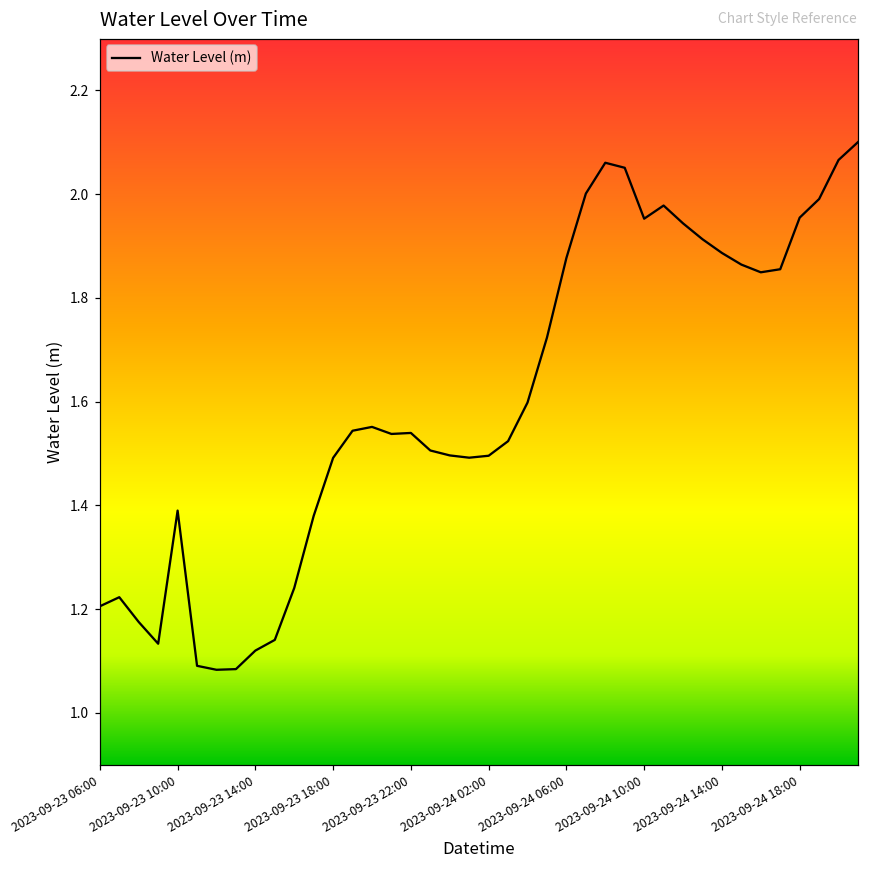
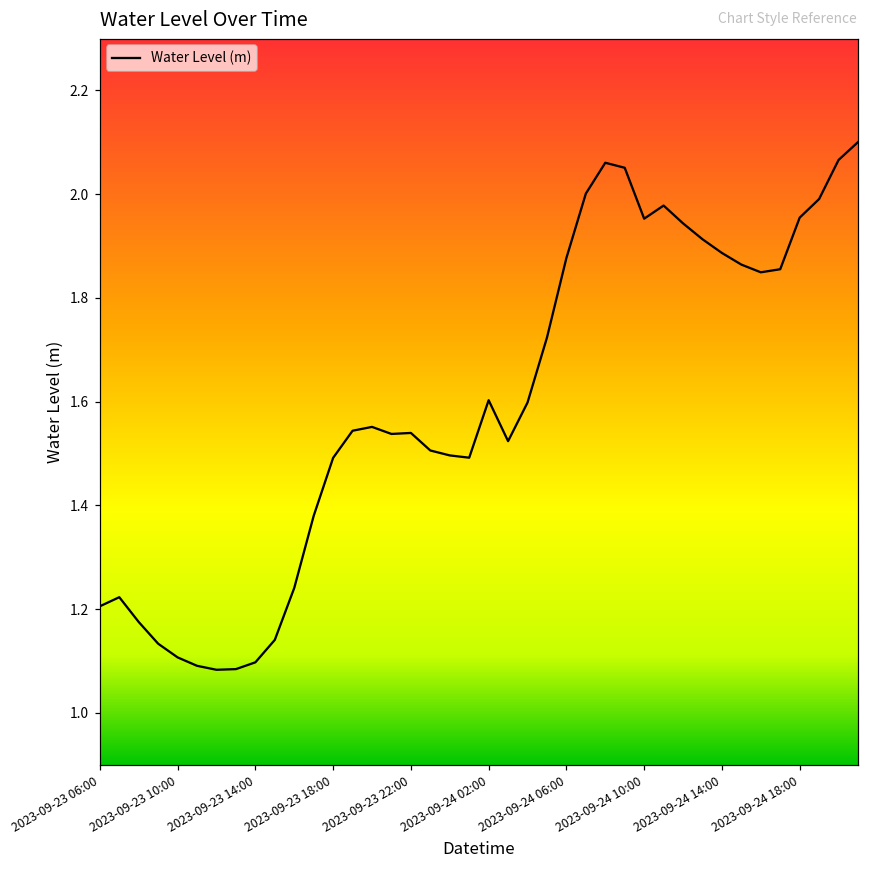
2023-09-23 10:00: 1.39 -> 1.11
2023-09-23 14:00: 1.12 -> 1.10
2023-09-24 02:00: 1.50 -> 1.60
